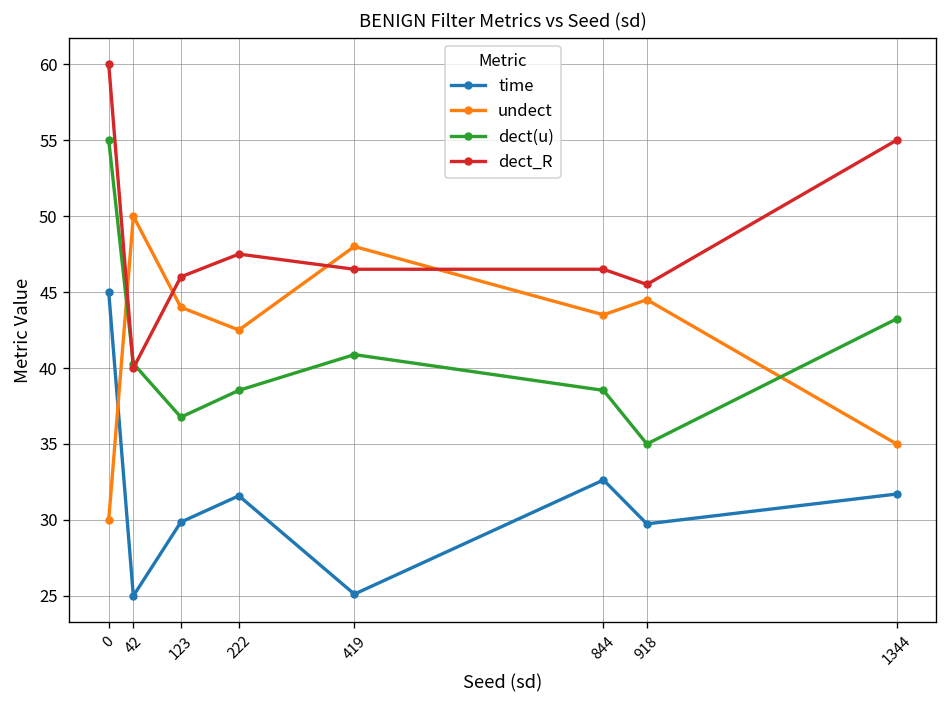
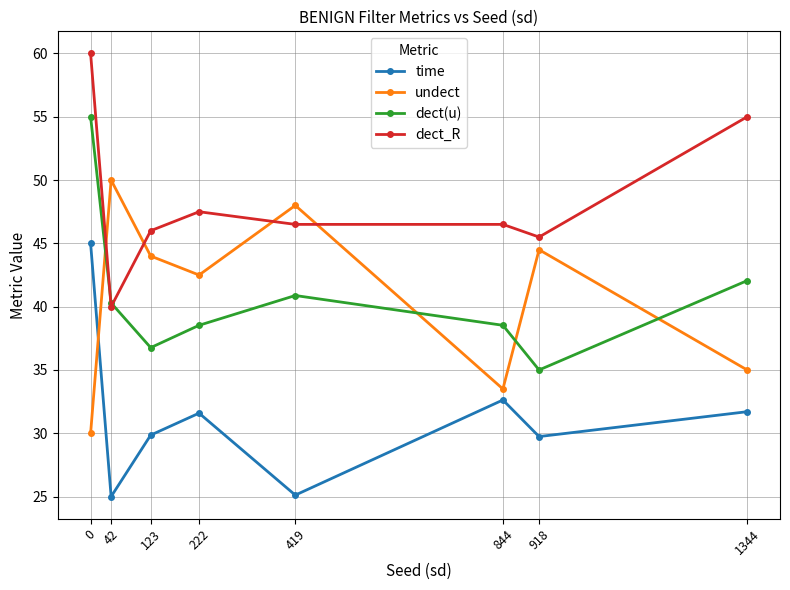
undect, 844: 43.5 -> 33.5
dect(u), 1344: 43.2 -> 42.1
